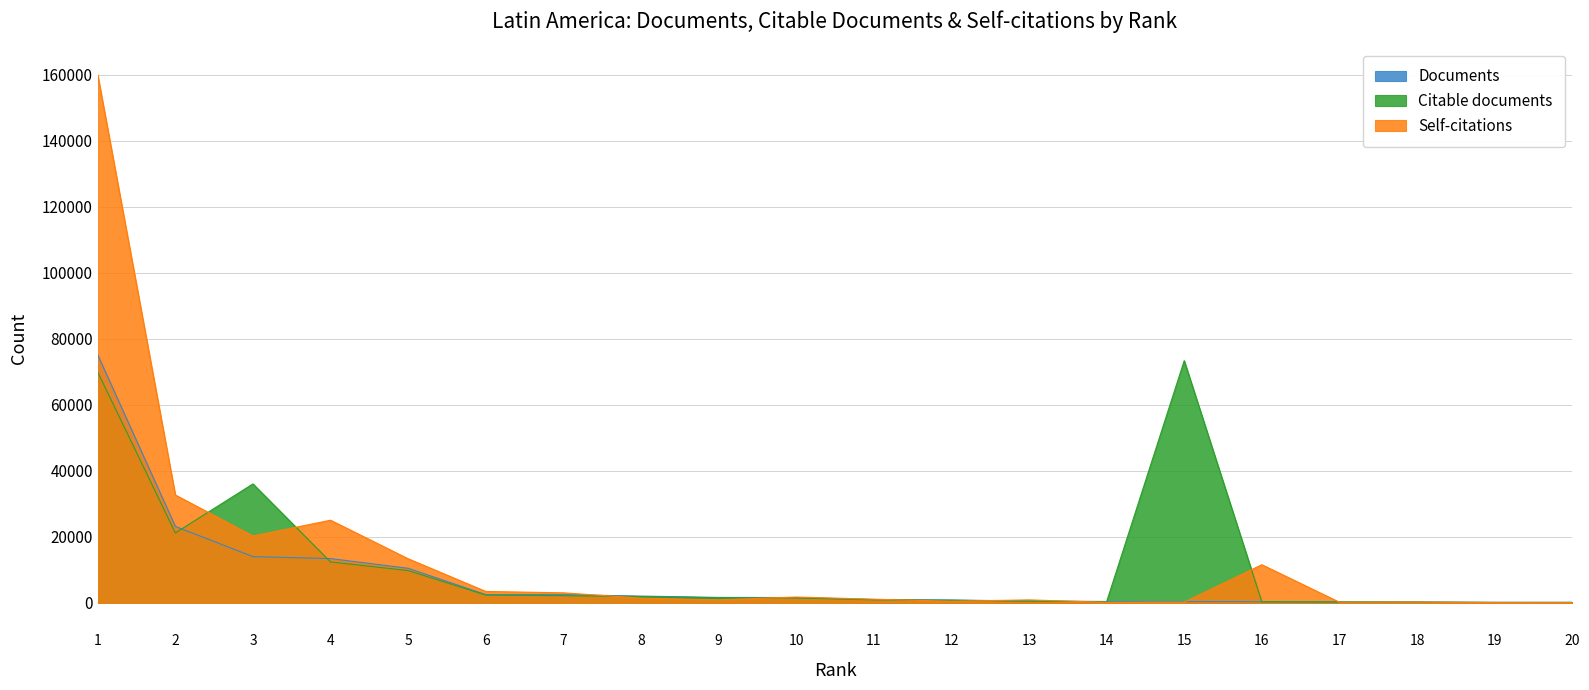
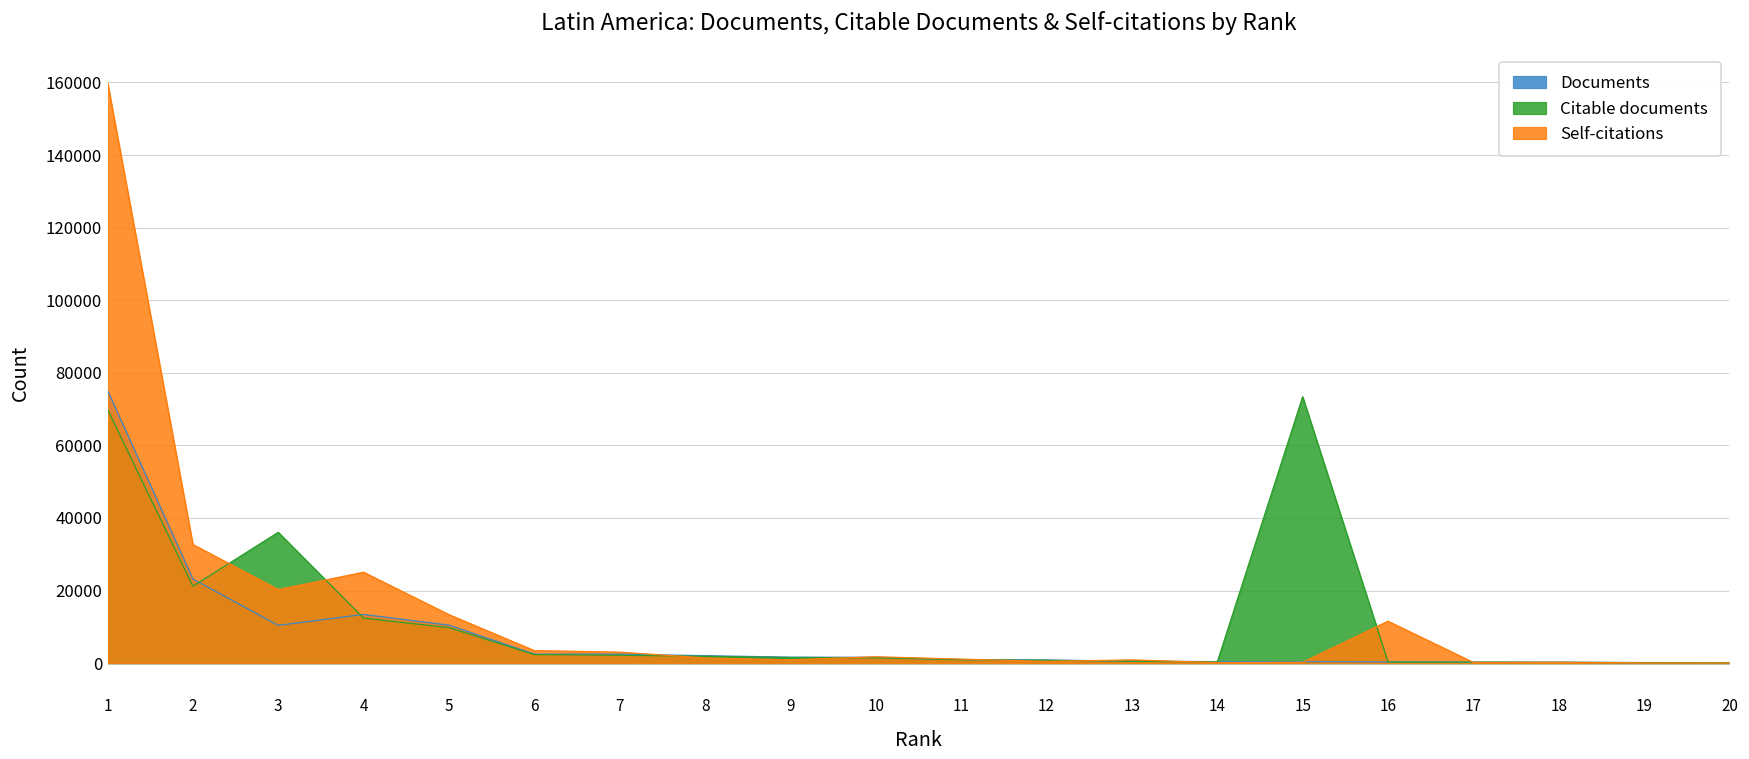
Documents, 3: 14000 -> 10000
